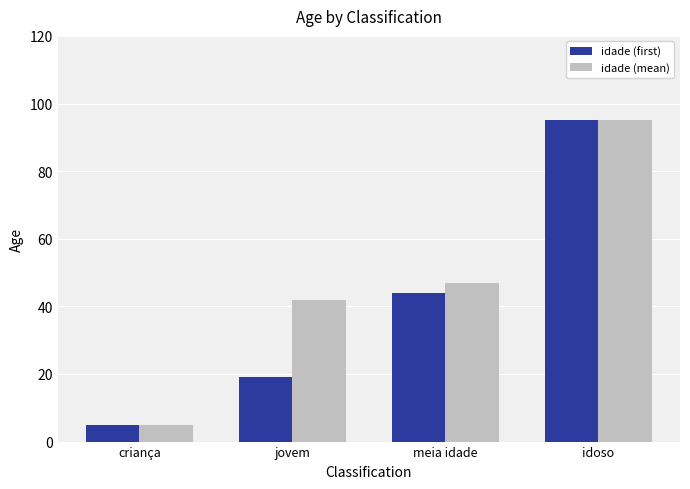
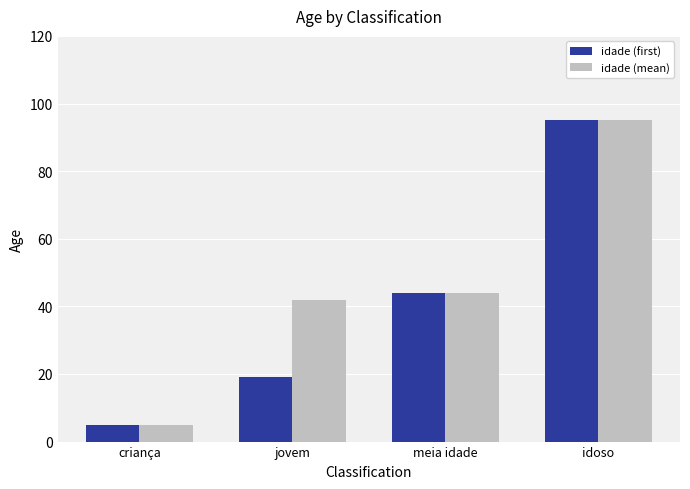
idade (mean), meia idade: 47 -> 44
